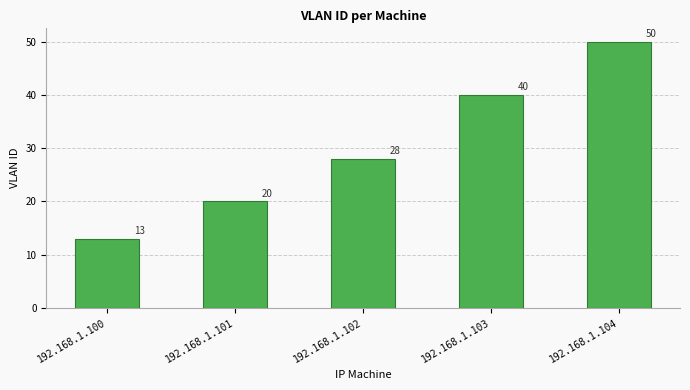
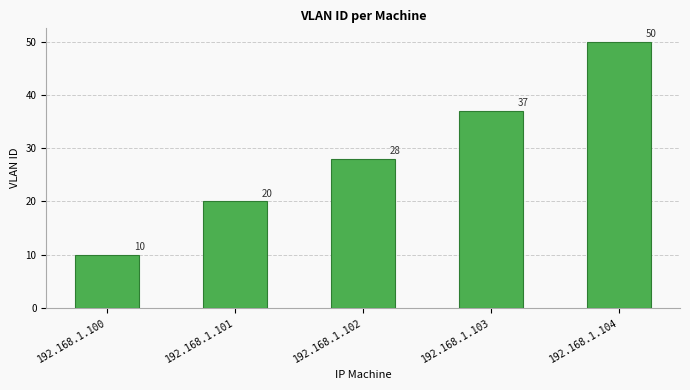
192.168.1.100: 13 -> 10
192.168.1.103: 40 -> 37
